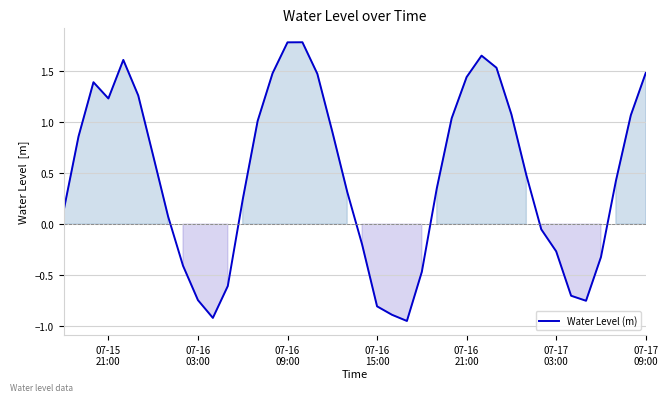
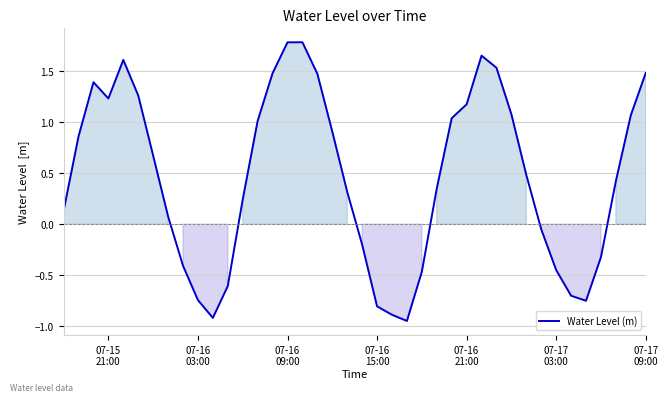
07-16 21:00: 1.44 -> 1.17
07-17 03:00: -0.27 -> -0.45
